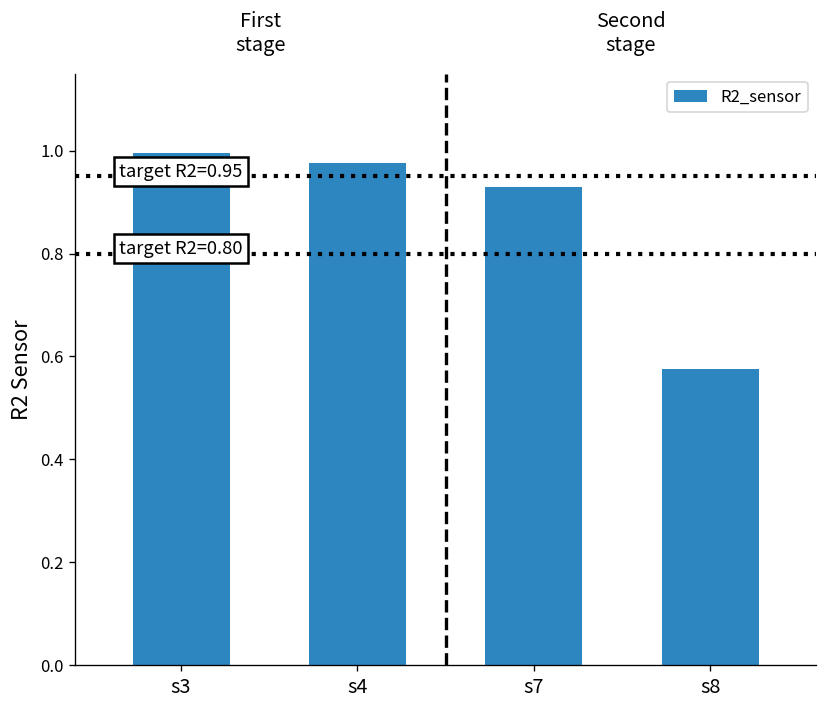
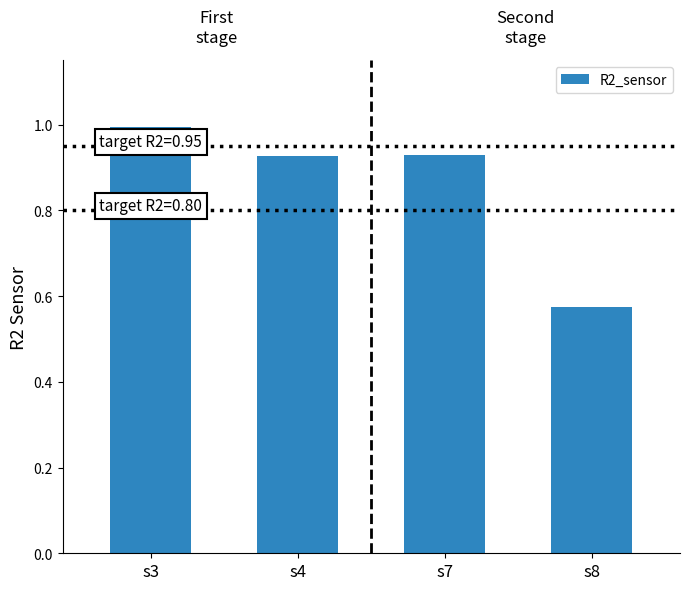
s4: 0.98 -> 0.93
